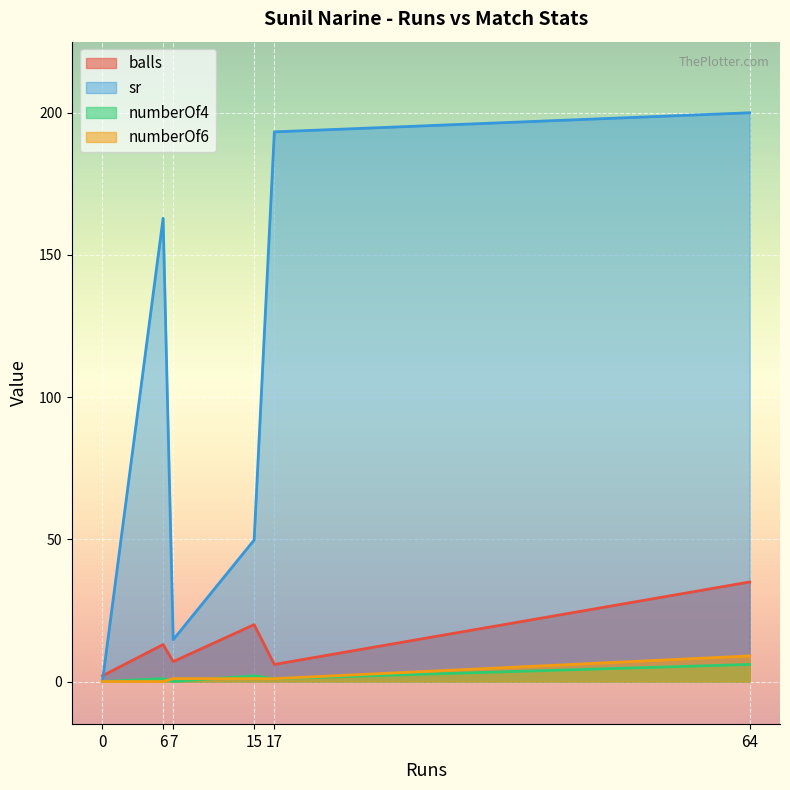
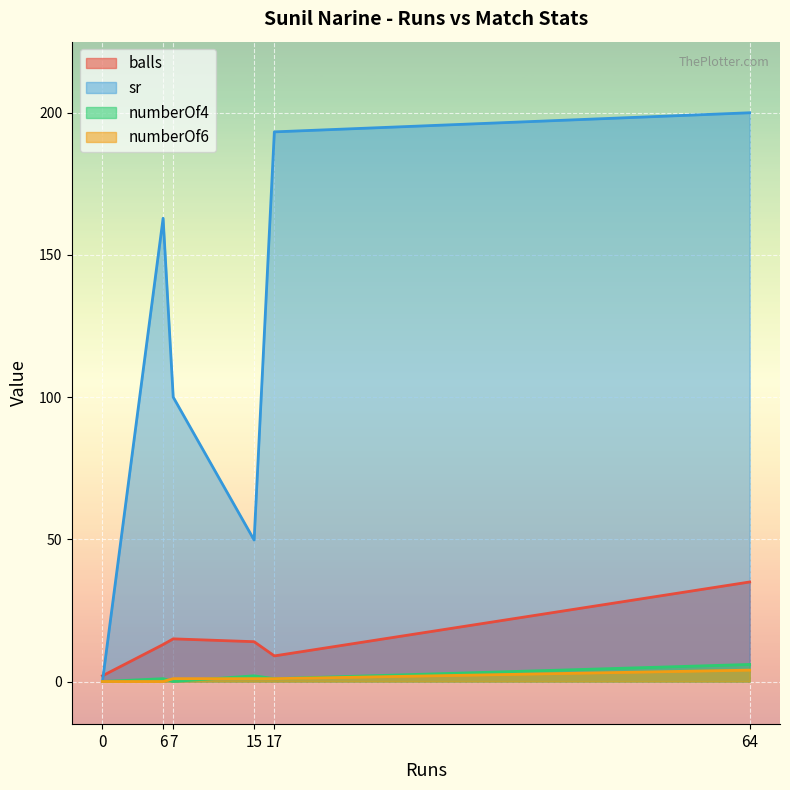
balls, 7: 7 -> 15
sr, 7: 15 -> 100
balls, 15: 20 -> 14
balls, 17: 6 -> 9
numberOf6, 64: 9 -> 4
